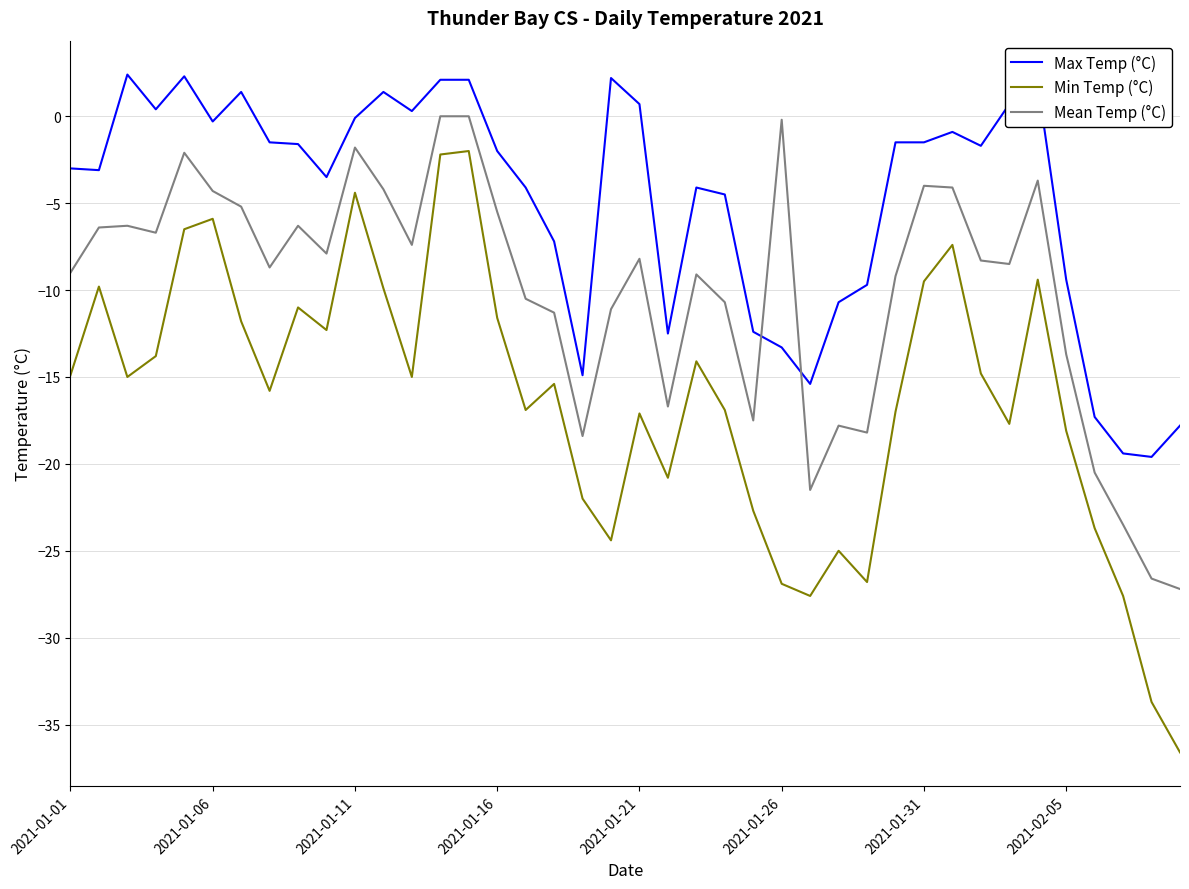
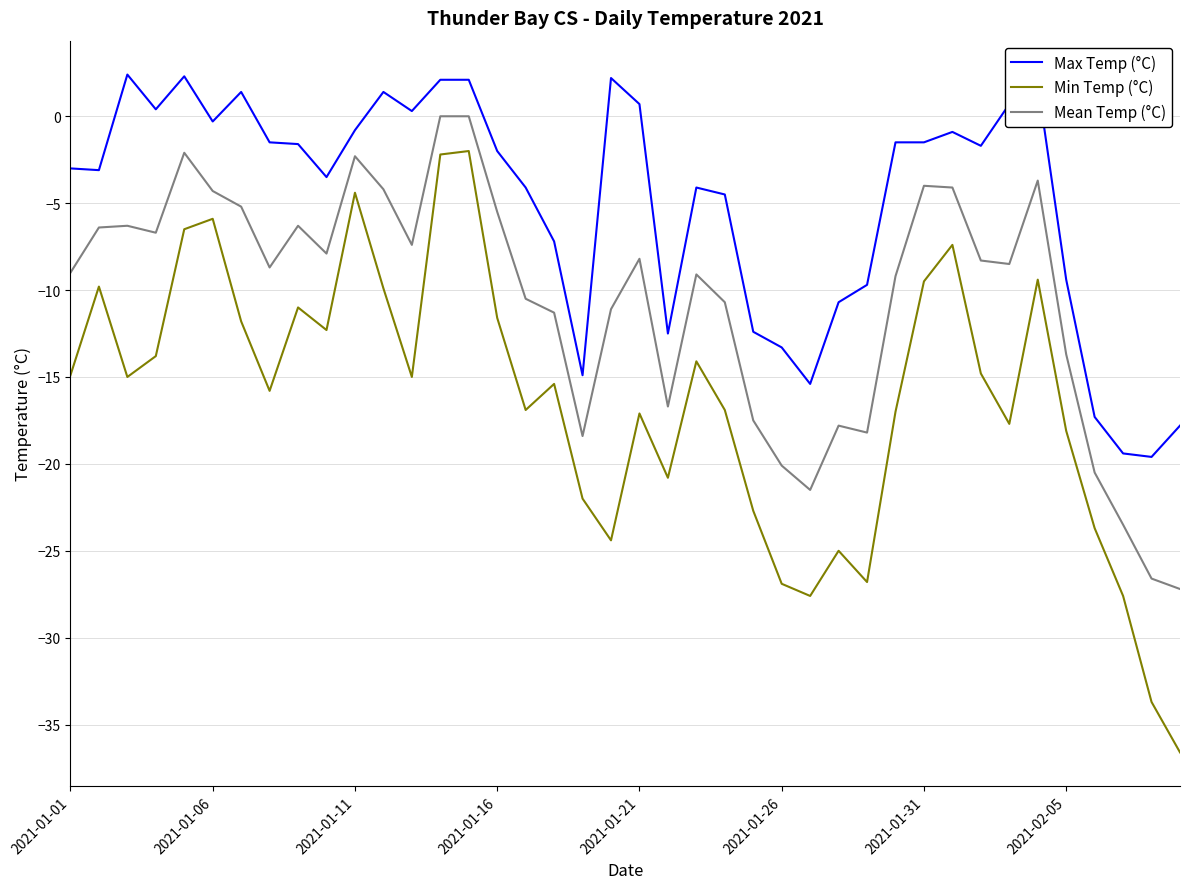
Max Temp (°C), 2021-01-11: -0.1 -> -0.8
Mean Temp (°C), 2021-01-11: -1.8 -> -2.3
Mean Temp (°C), 2021-01-26: -0.2 -> -20.1
